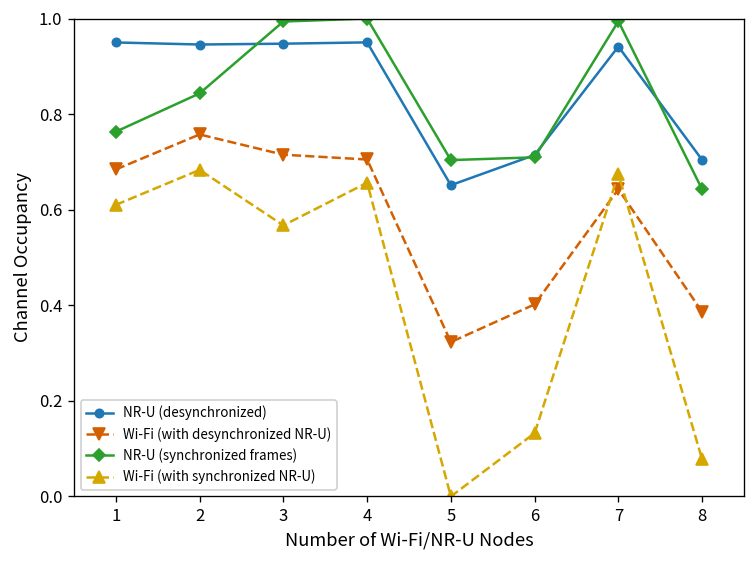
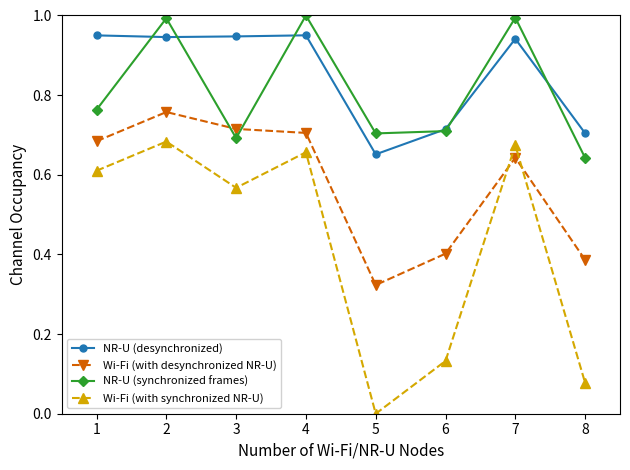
NR-U (synchronized frames), 2: 0.84 -> 0.99
NR-U (synchronized frames), 3: 0.99 -> 0.69
